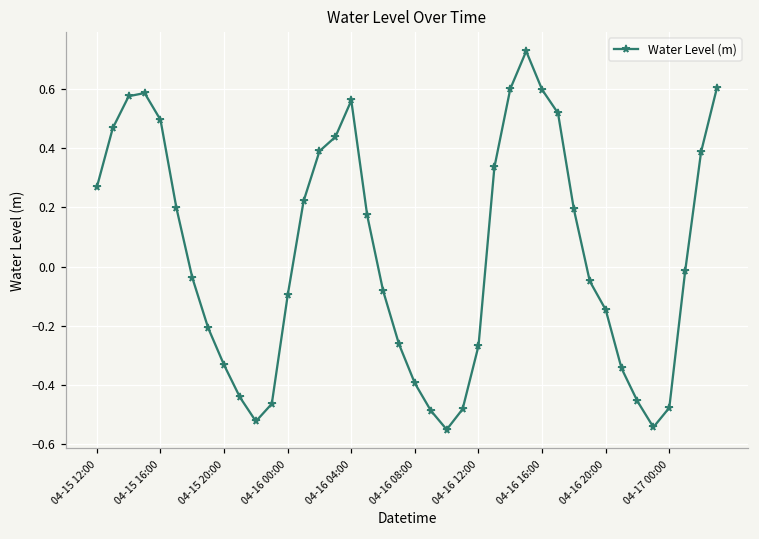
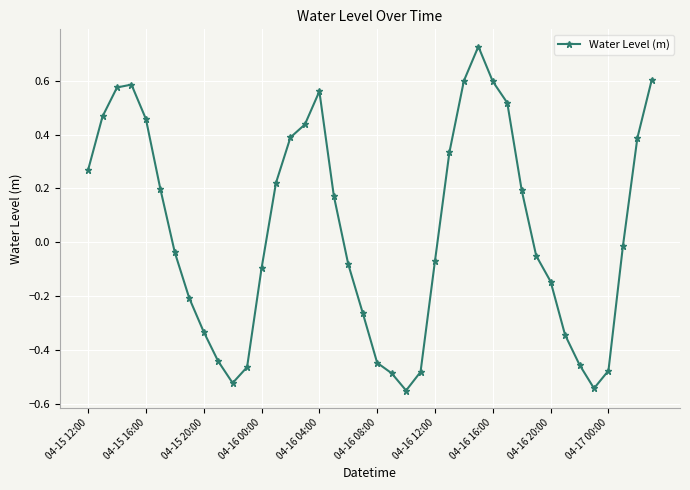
04-15 16:00: 0.49 -> 0.46
04-16 08:00: -0.39 -> -0.45
04-16 12:00: -0.27 -> -0.07
